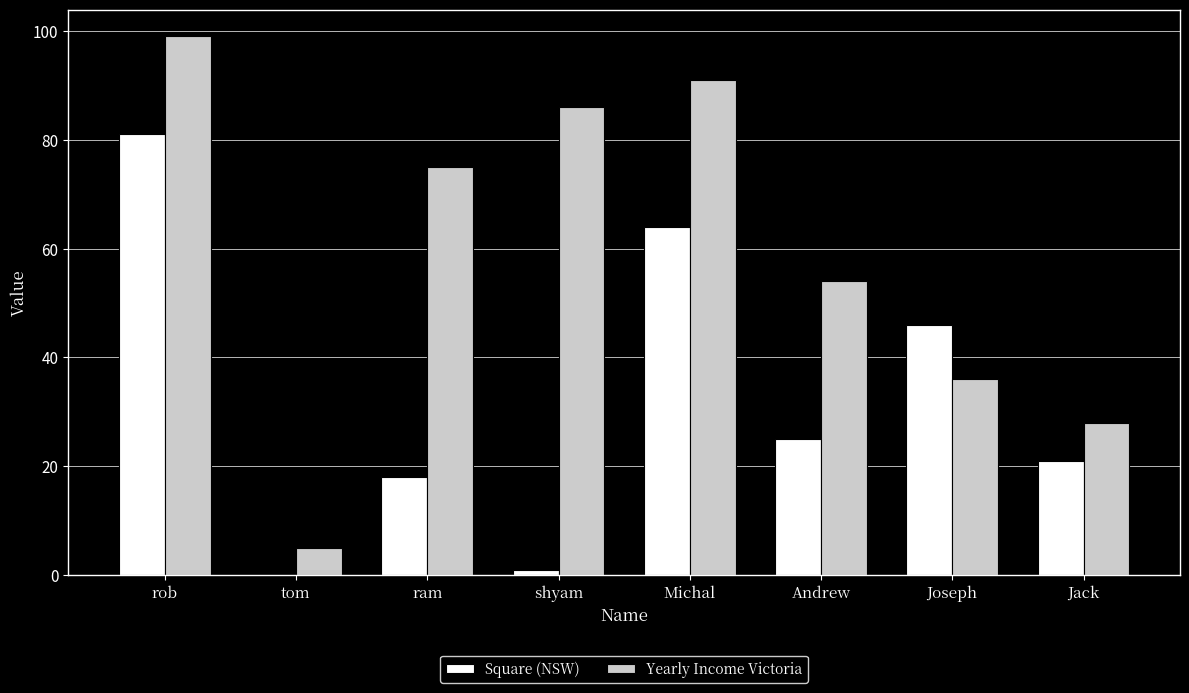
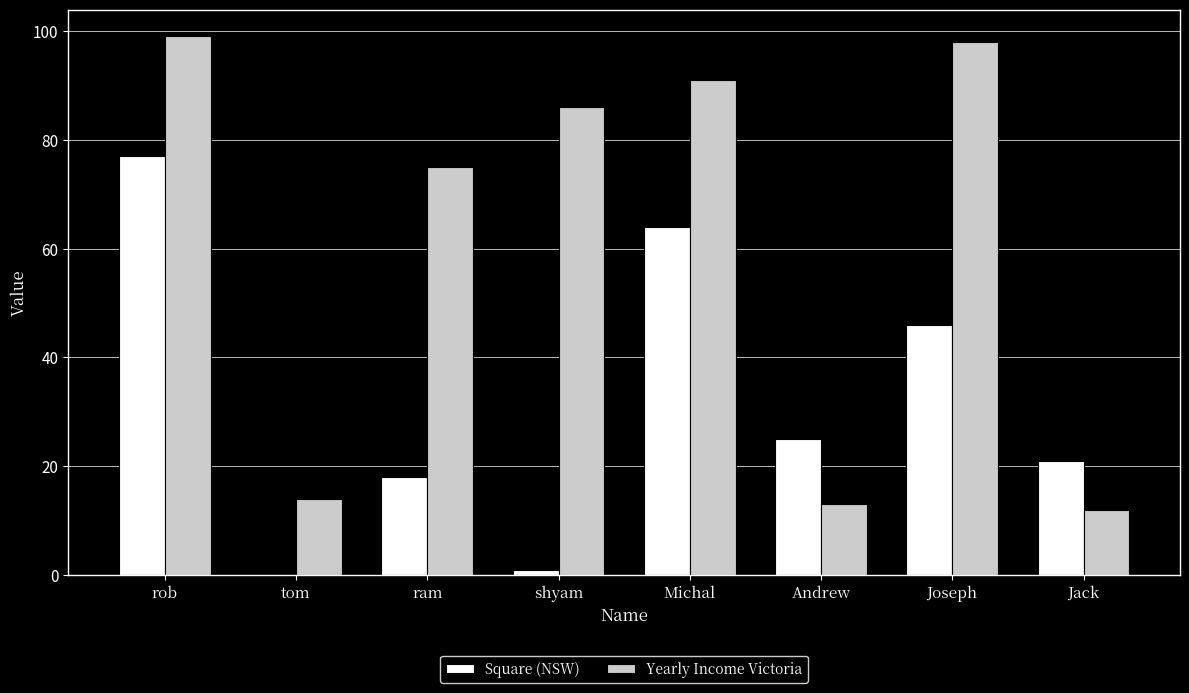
Square (NSW), rob: 81 -> 77
Yearly Income Victoria, tom: 5 -> 14
Yearly Income Victoria, Andrew: 54 -> 13
Yearly Income Victoria, Joseph: 36 -> 98
Yearly Income Victoria, Jack: 28 -> 12
